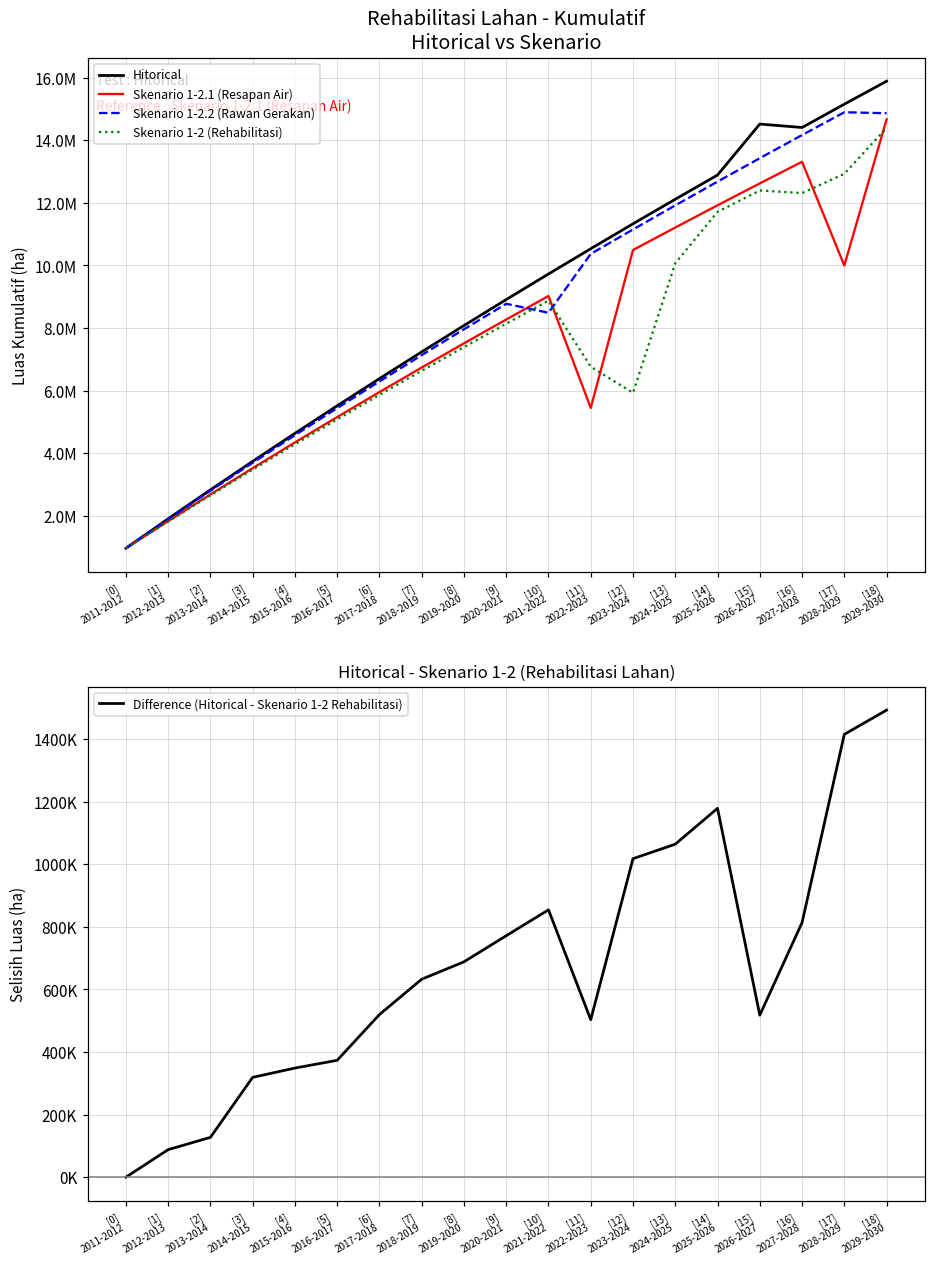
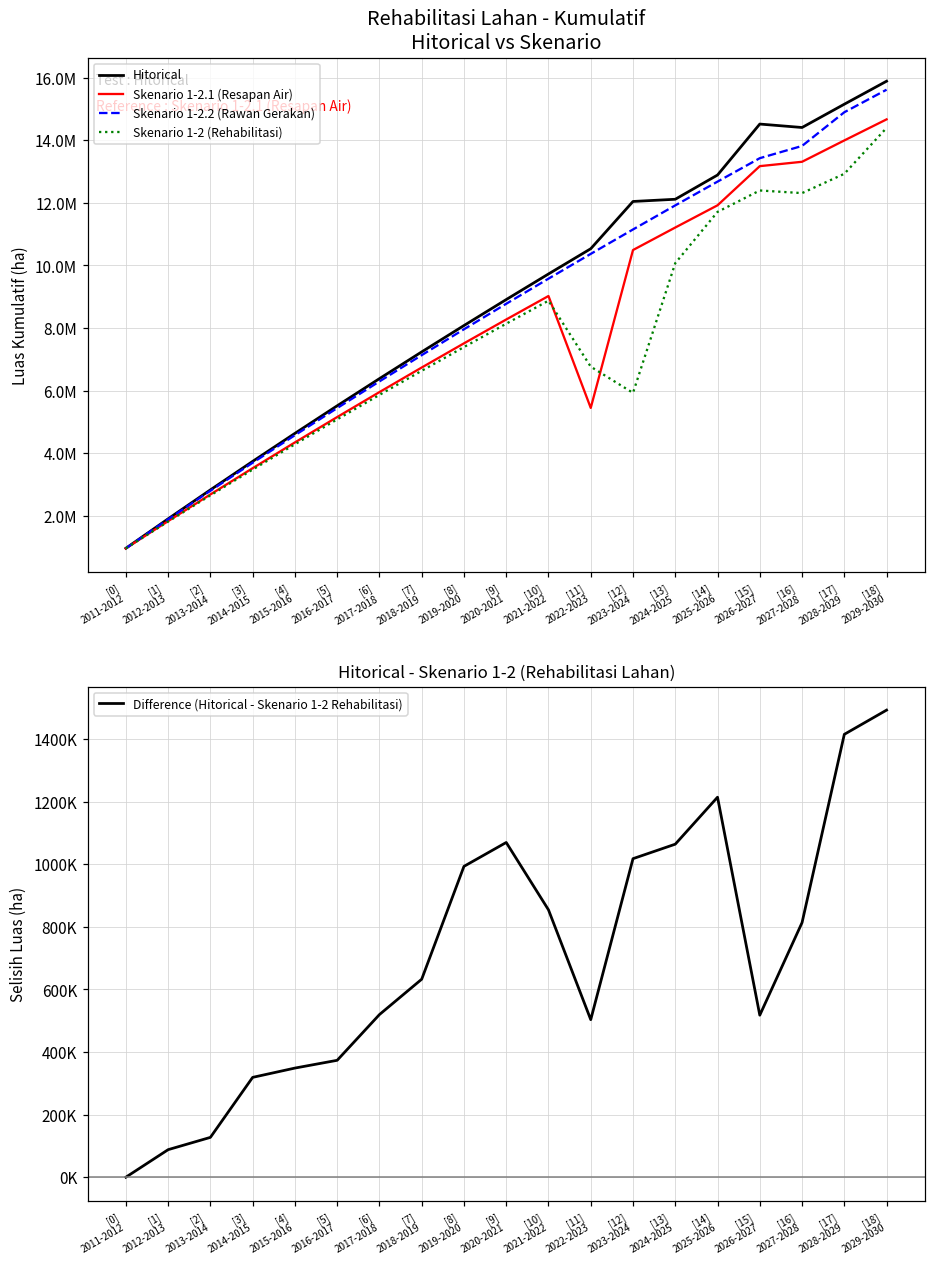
Rehabilitasi Lahan - Kumulatif Hitorical vs Skenario, Skenario 1-2.2 (Rawan Gerakan), [10] 2021-2022: 8500000 -> 9600000
Rehabilitasi Lahan - Kumulatif Hitorical vs Skenario, Hitorical, [12] 2023-2024: 11300000 -> 12000000
Rehabilitasi Lahan - Kumulatif Hitorical vs Skenario, Skenario 1-2.1 (Resapan Air), [15] 2026-2027: 12600000 -> 13200000
Rehabilitasi Lahan - Kumulatif Hitorical vs Skenario, Skenario 1-2.2 (Rawan Gerakan), [16] 2027-2028: 14200000 -> 13800000
Rehabilitasi Lahan - Kumulatif Hitorical vs Skenario, Skenario 1-2.1 (Resapan Air), [17] 2028-2029: 10000000 -> 14000000
Rehabilitasi Lahan - Kumulatif Hitorical vs Skenario, Skenario 1-2.2 (Rawan Gerakan), [18] 2029-2030: 14900000 -> 15600000
Hitorical - Skenario 1-2 (Rehabilitasi Lahan), [8] 2019-2020: 690000 -> 990000
Hitorical - Skenario 1-2 (Rehabilitasi Lahan), [9] 2020-2021: 770000 -> 1070000
Hitorical - Skenario 1-2 (Rehabilitasi Lahan), [14] 2025-2026: 1180000 -> 1210000
